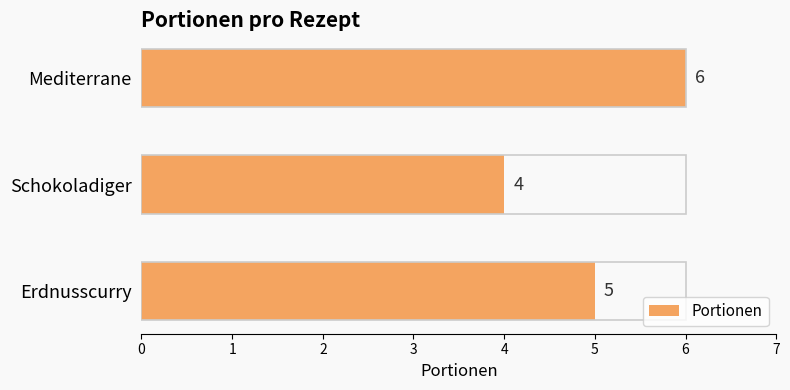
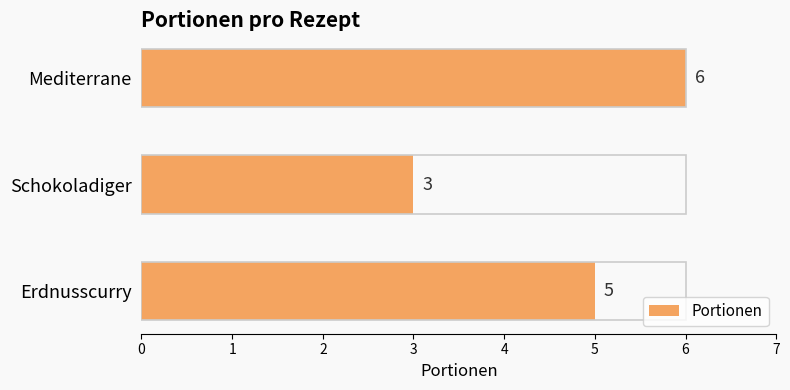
Portionen, Schokoladiger: 4 -> 3
